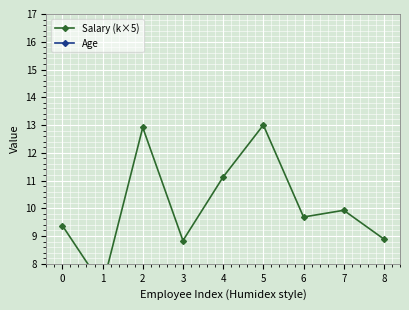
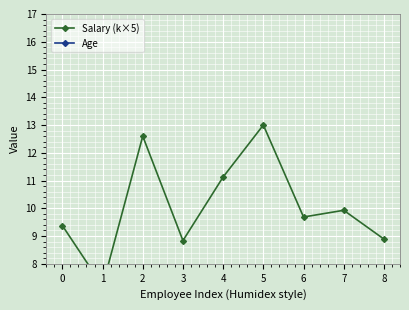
Salary (k×5), 2: 12.9 -> 12.6
